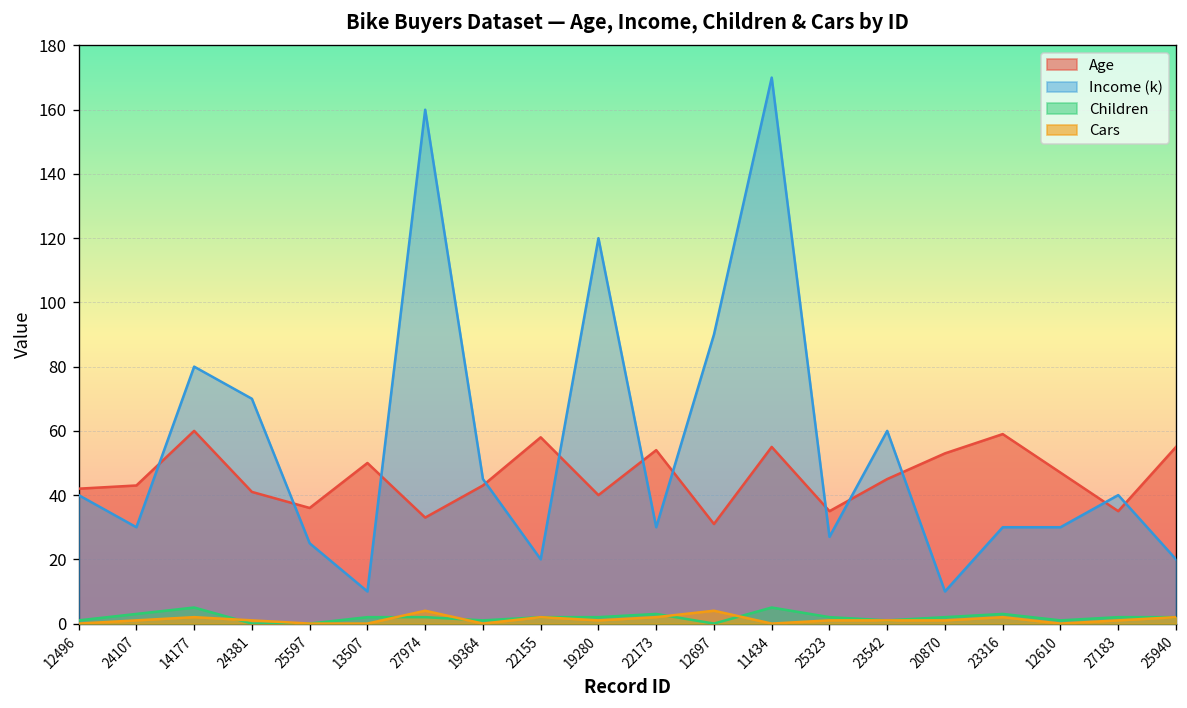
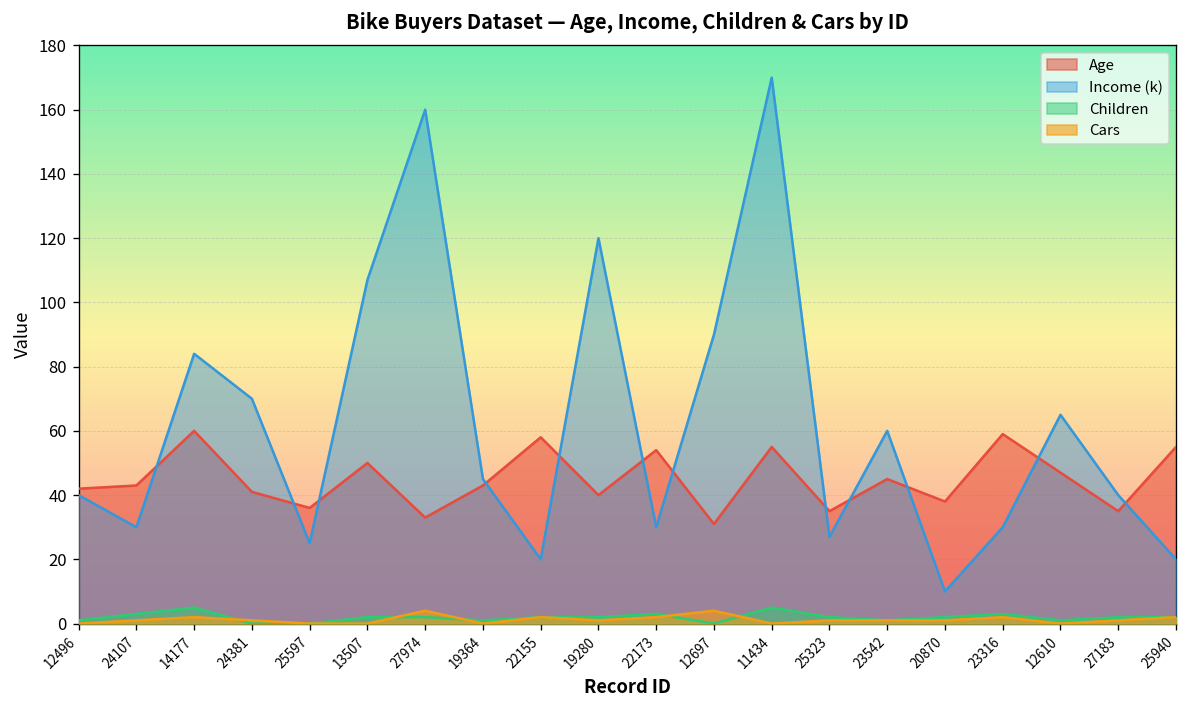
Income (k), 14177: 80 -> 84
Income (k), 13507: 10 -> 107
Age, 20870: 53 -> 38
Income (k), 12610: 30 -> 65
